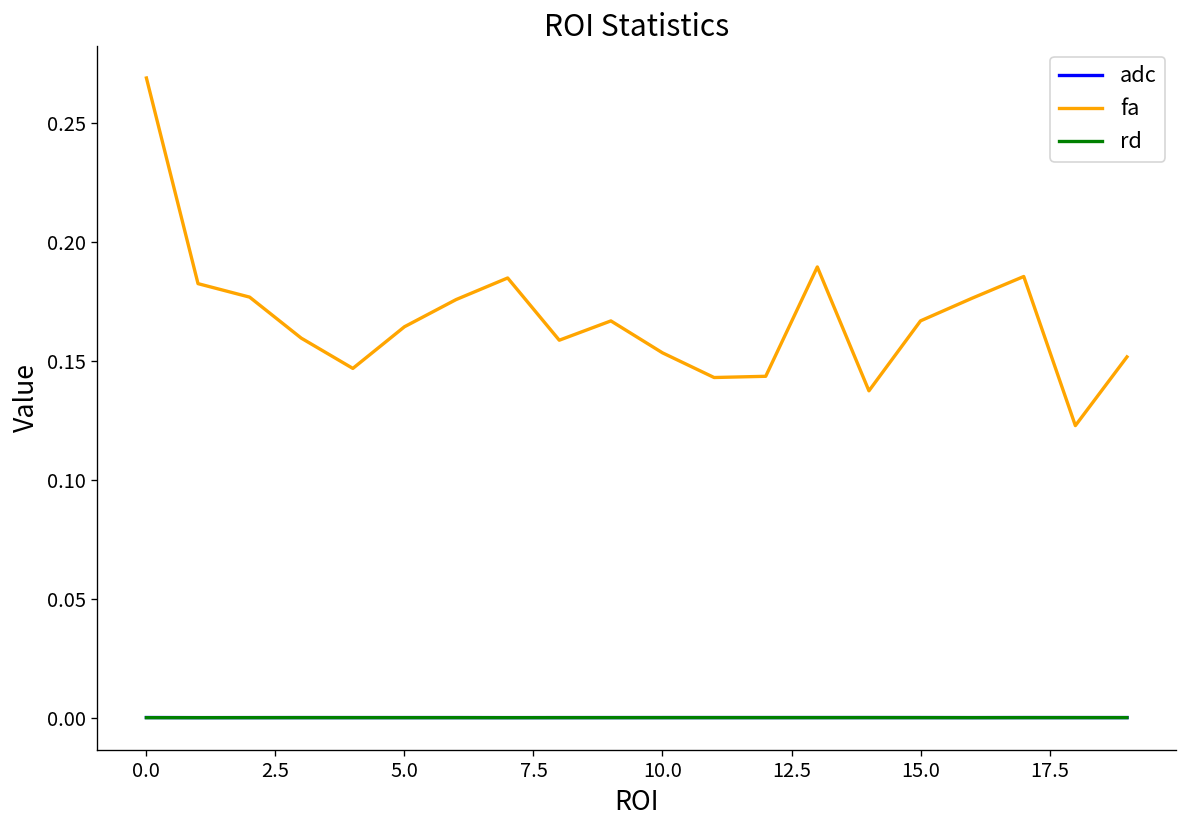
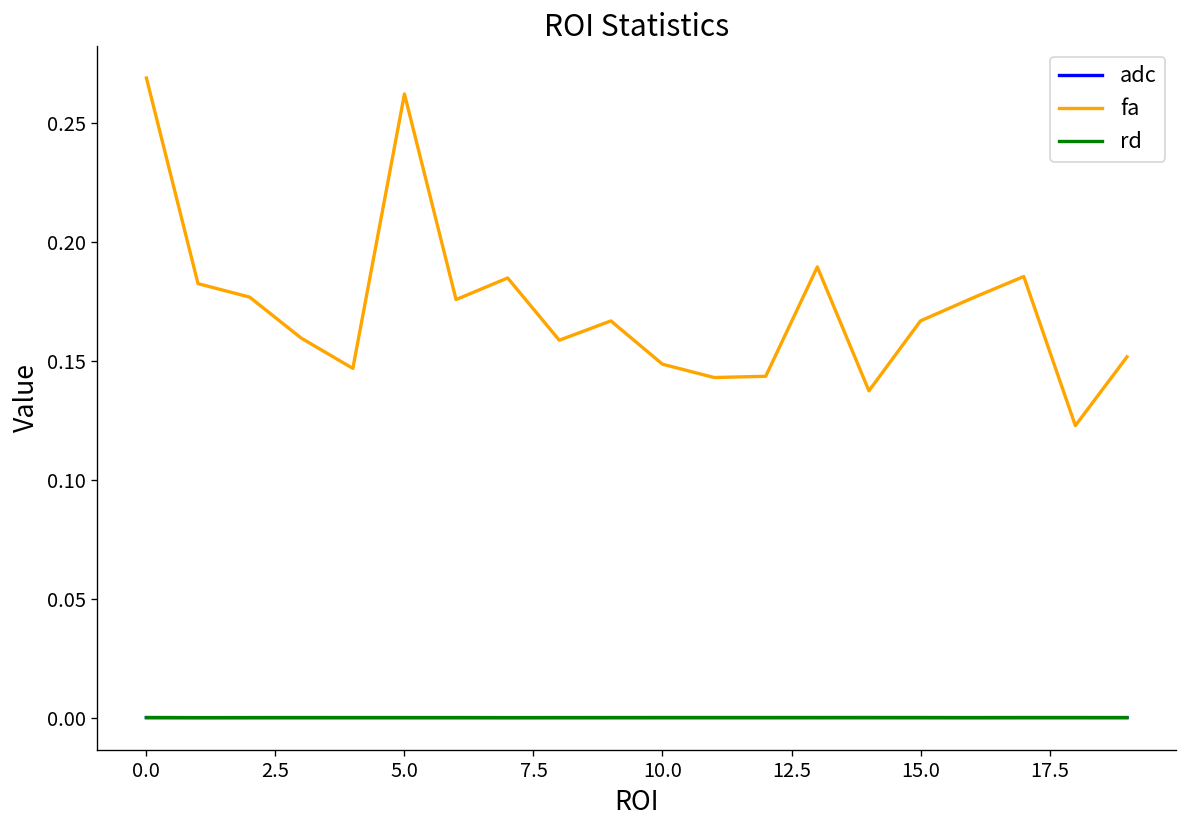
fa, 5.0: 0.164 -> 0.262
fa, 10.0: 0.153 -> 0.149
